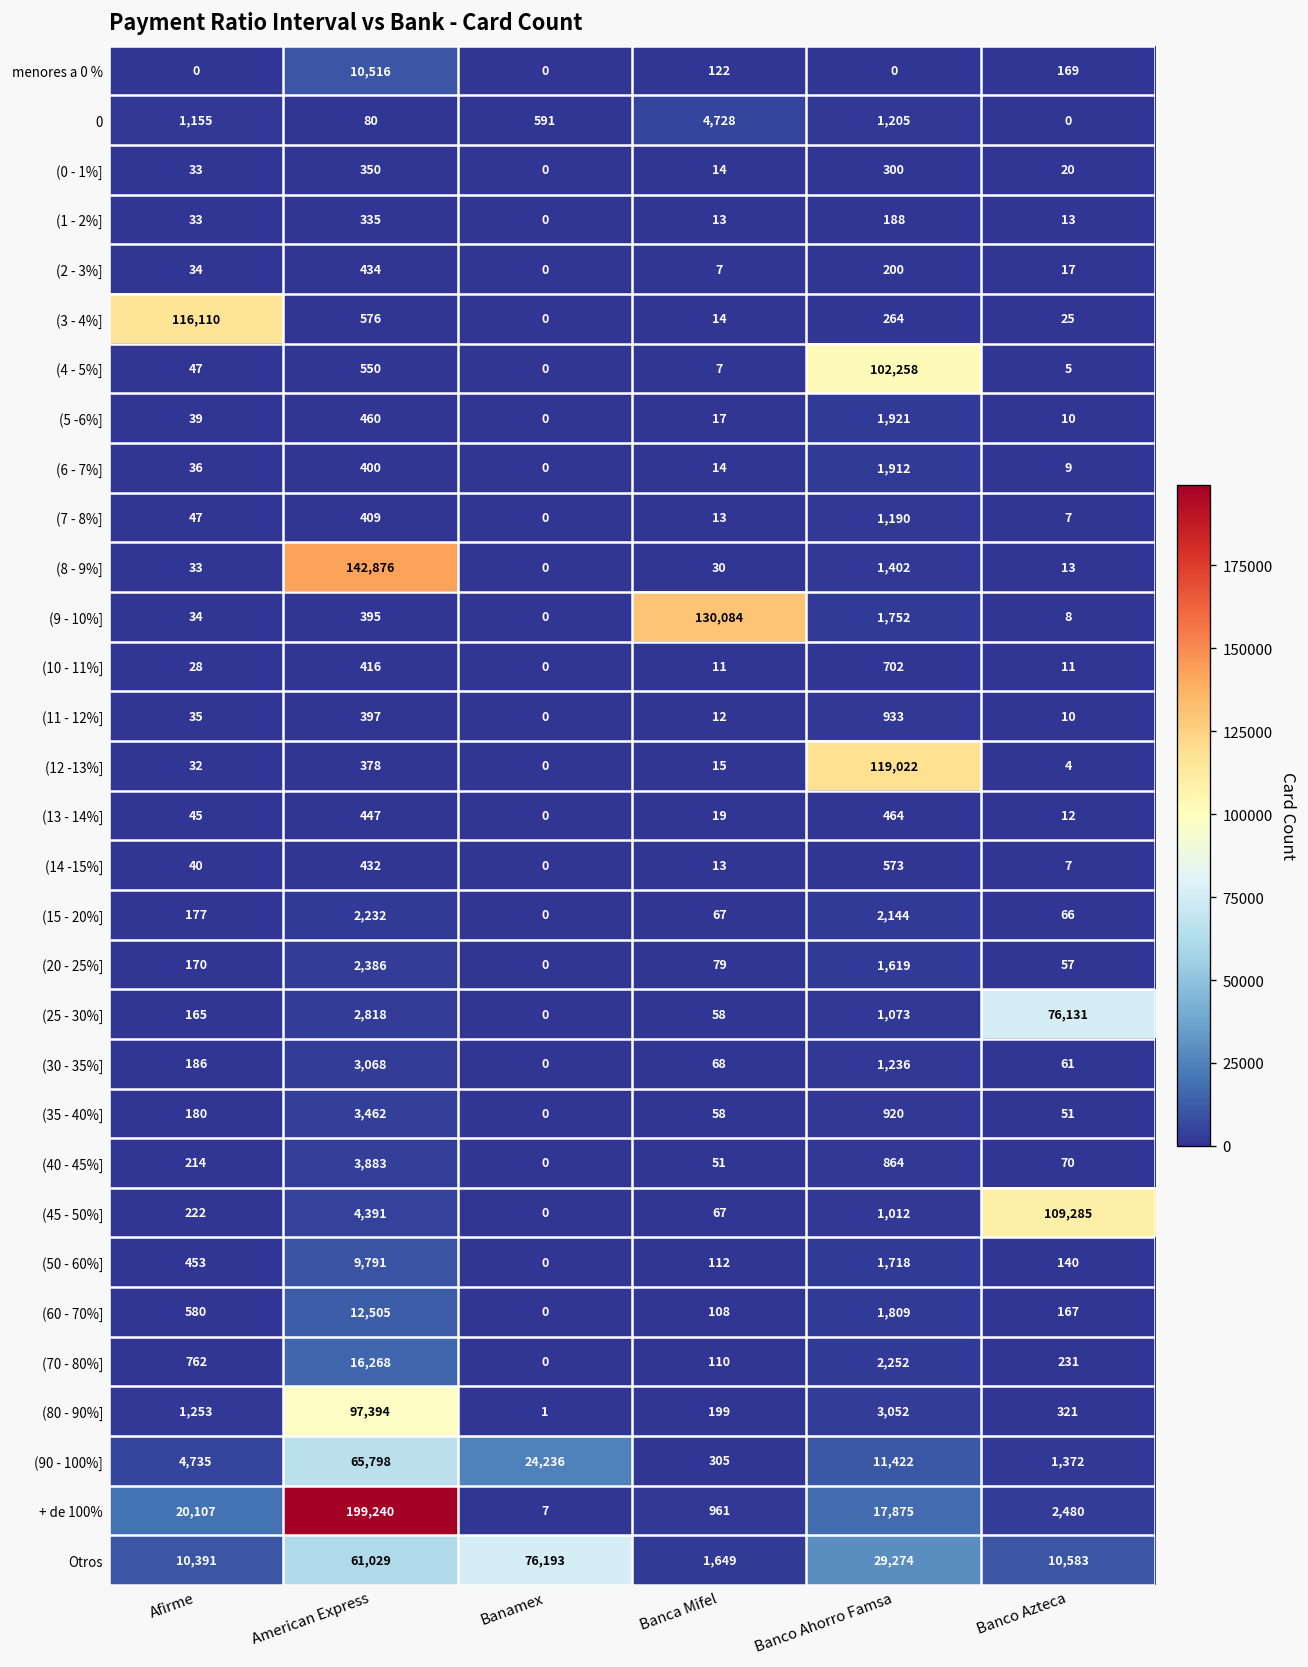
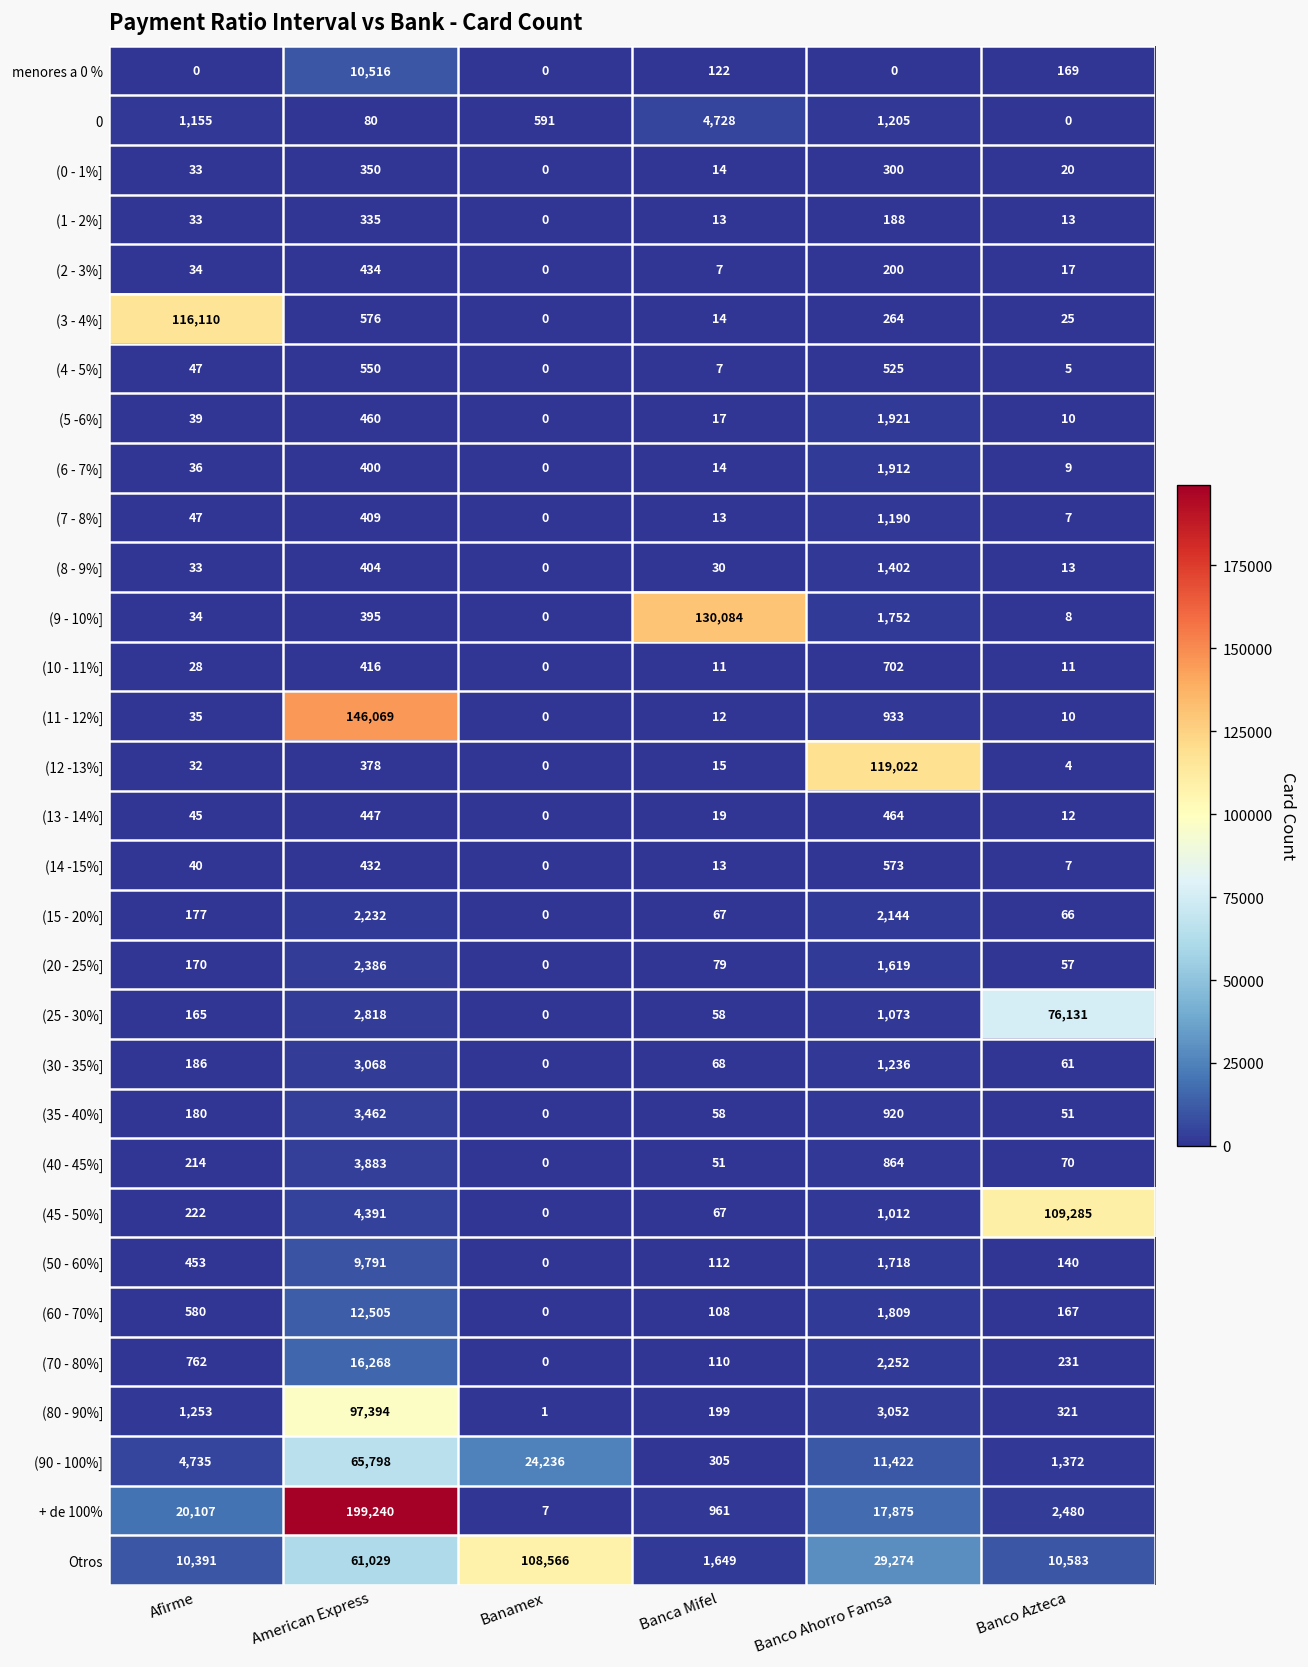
(4 - 5%], Banco Ahorro Famsa: 102,258 -> 525
(8 - 9%], American Express: 142,876 -> 404
(11 - 12%], American Express: 397 -> 146,069
Otros, Banamex: 76,193 -> 108,566
